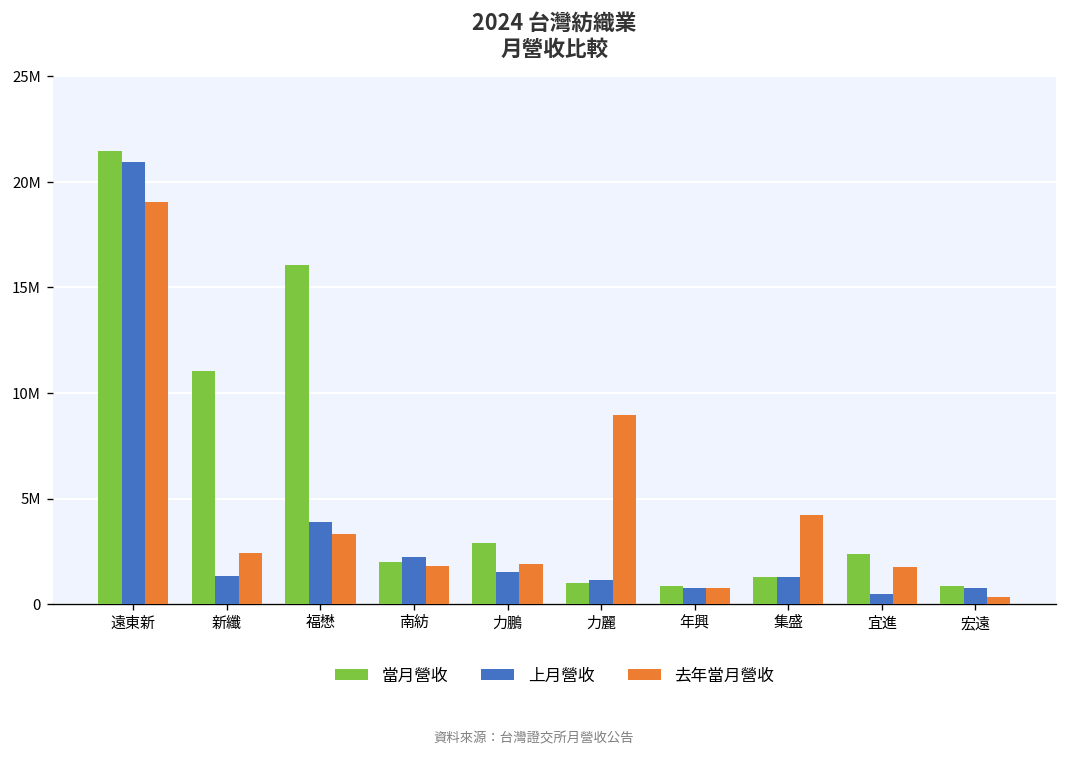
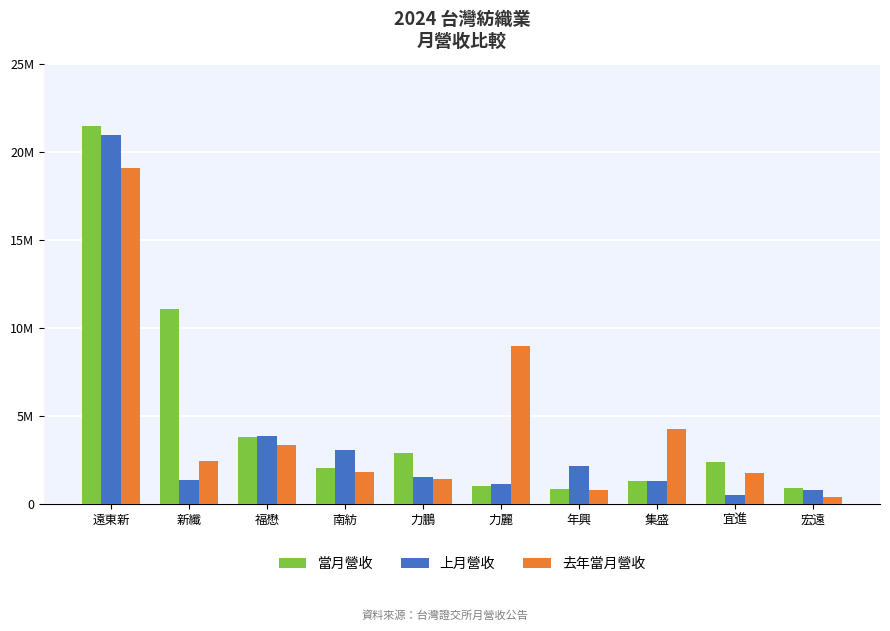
當月營收, 福懋: 16000000 -> 3800000
上月營收, 南紡: 2200000 -> 3000000
去年當月營收, 力鵬: 1900000 -> 1400000
上月營收, 年興: 800000 -> 2100000
